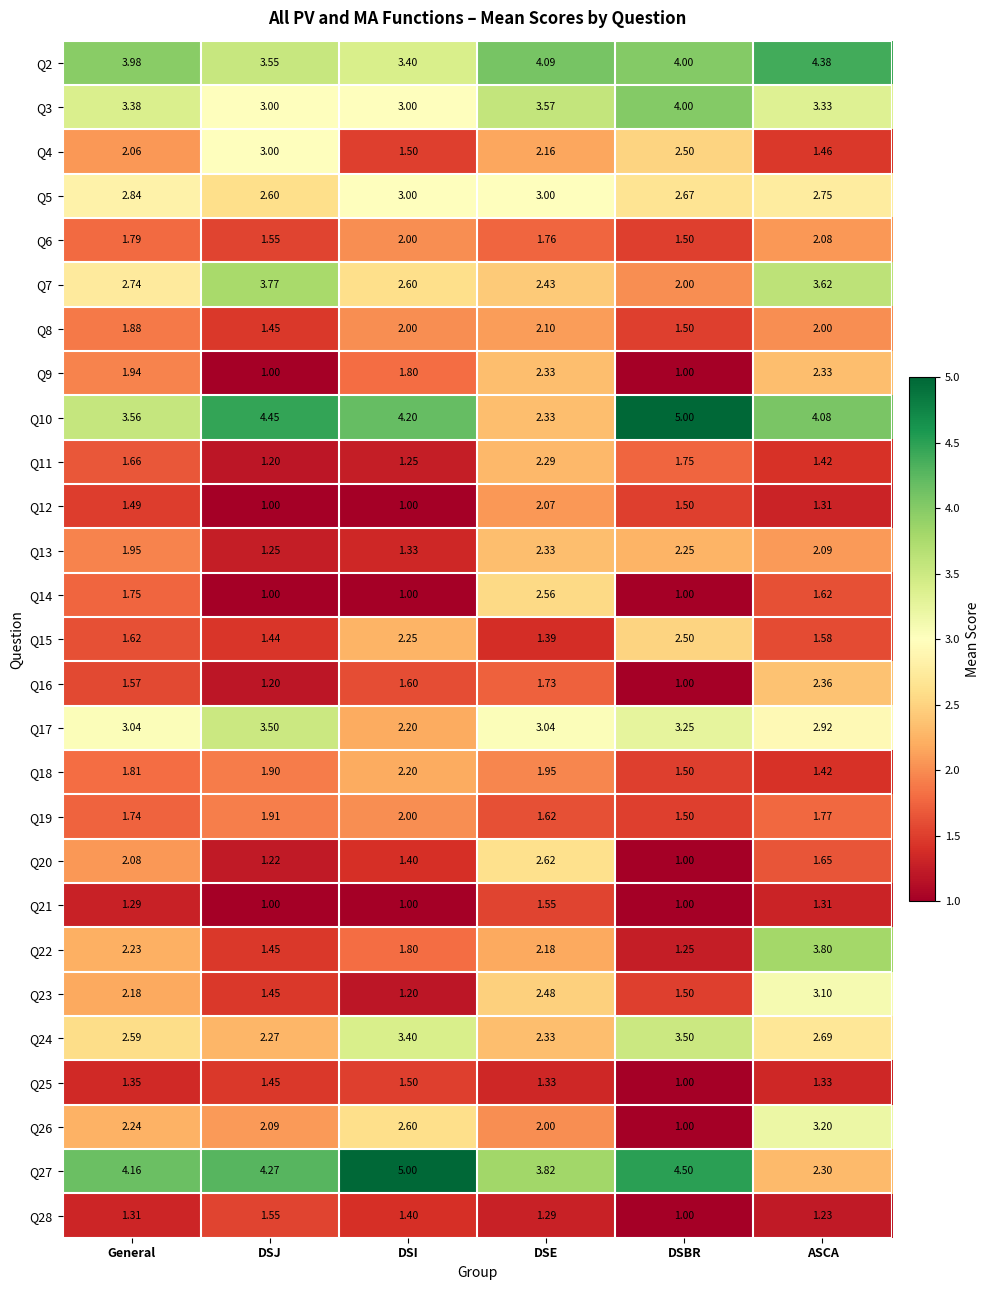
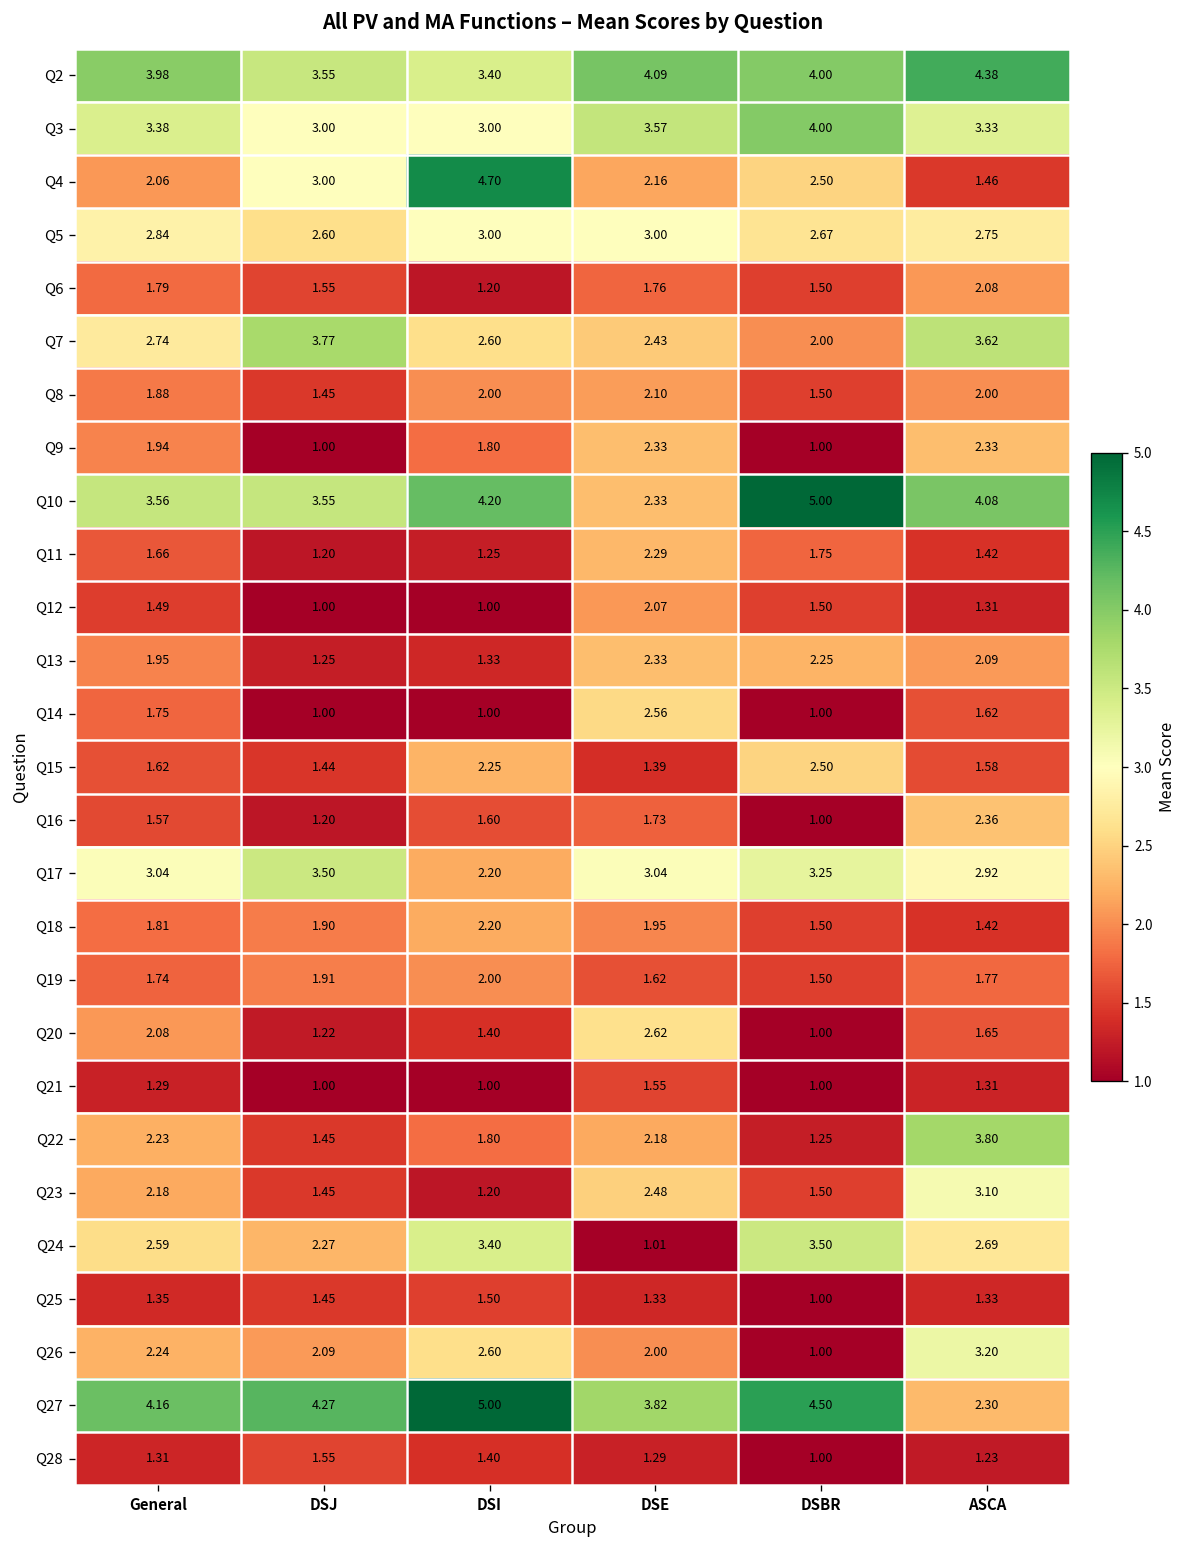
Q4, DSI: 1.50 -> 4.70
Q6, DSI: 2.00 -> 1.20
Q10, DSJ: 4.45 -> 3.55
Q24, DSE: 2.33 -> 1.01
